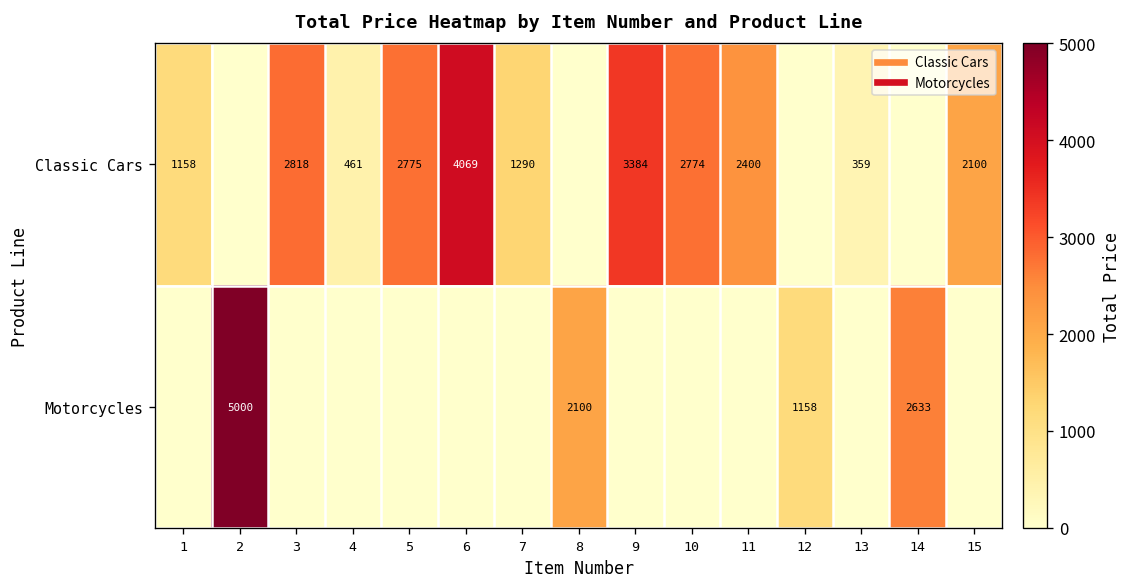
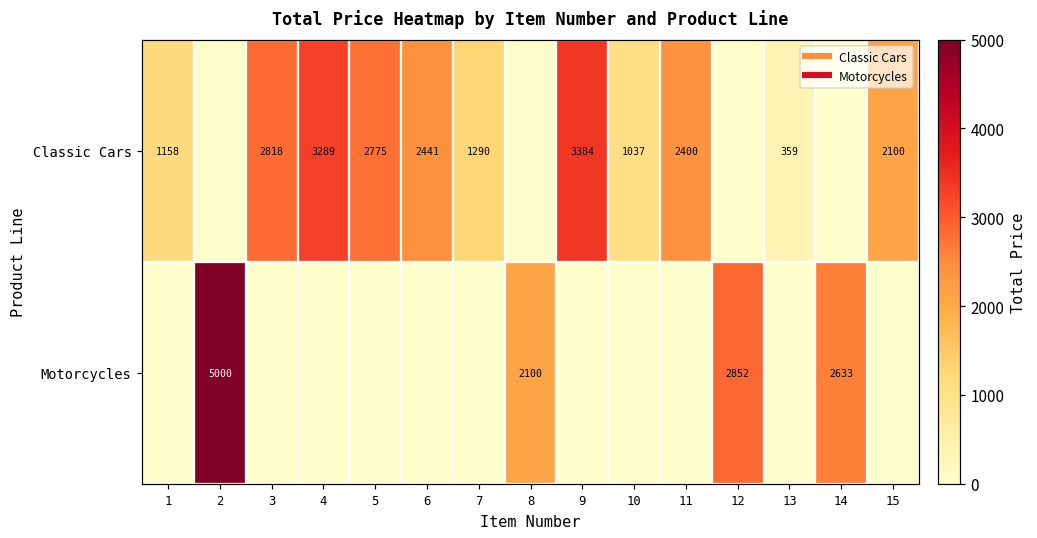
Classic Cars, 4: 461 -> 3289
Classic Cars, 6: 4069 -> 2441
Classic Cars, 10: 2774 -> 1037
Motorcycles, 12: 1158 -> 2852
